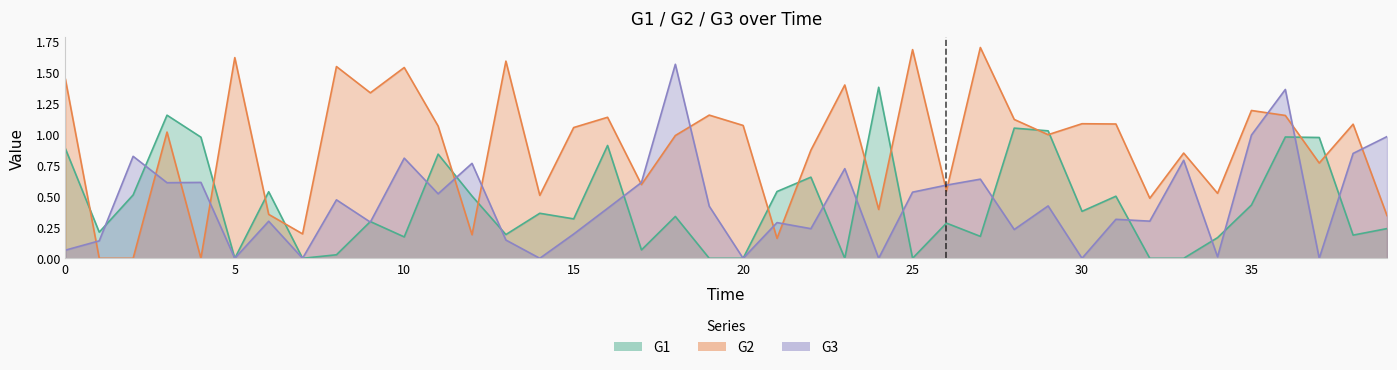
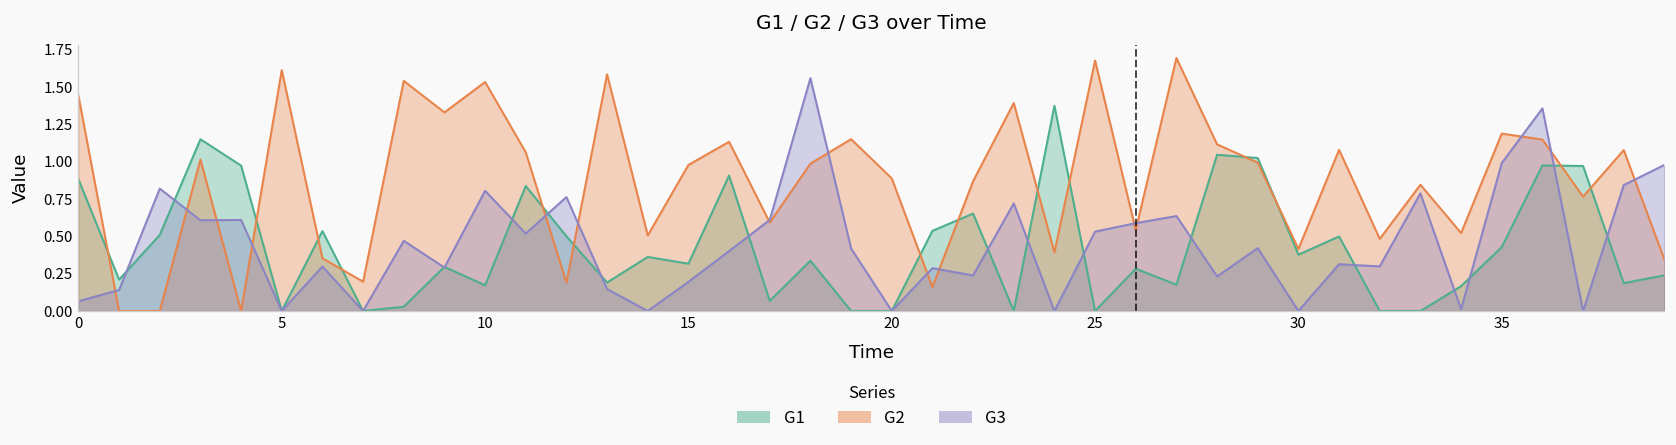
G2, 15: 1.05 -> 0.98
G2, 20: 1.07 -> 0.89
G2, 30: 1.08 -> 0.42
